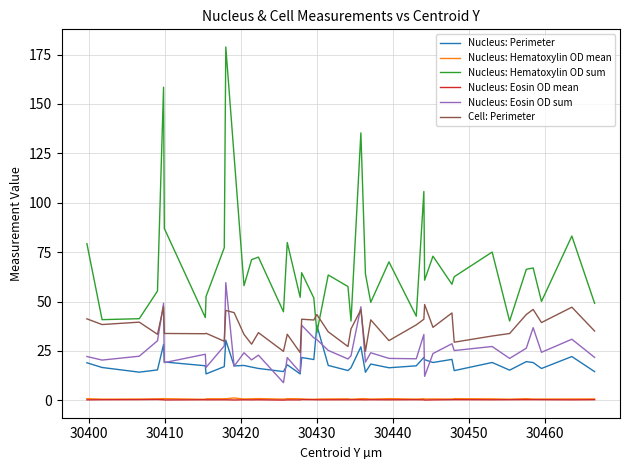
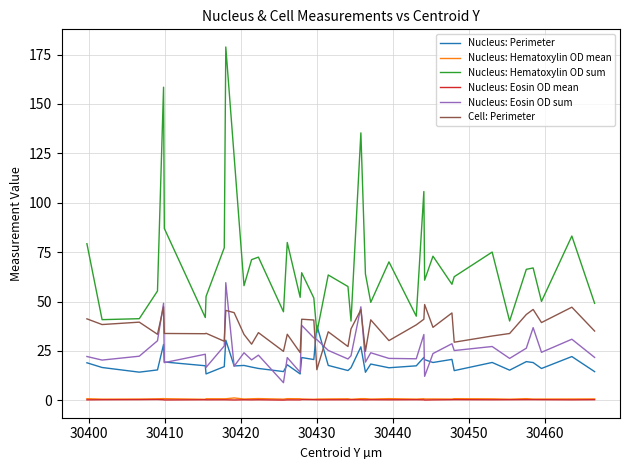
Cell: Perimeter, 30430: 43 -> 15
